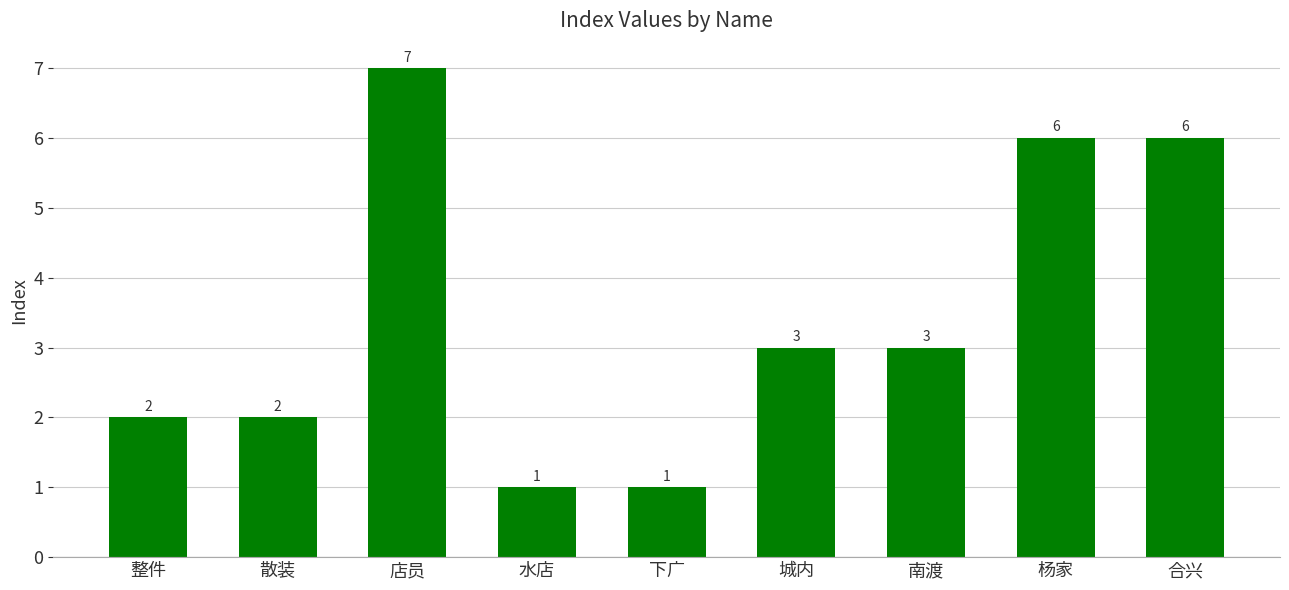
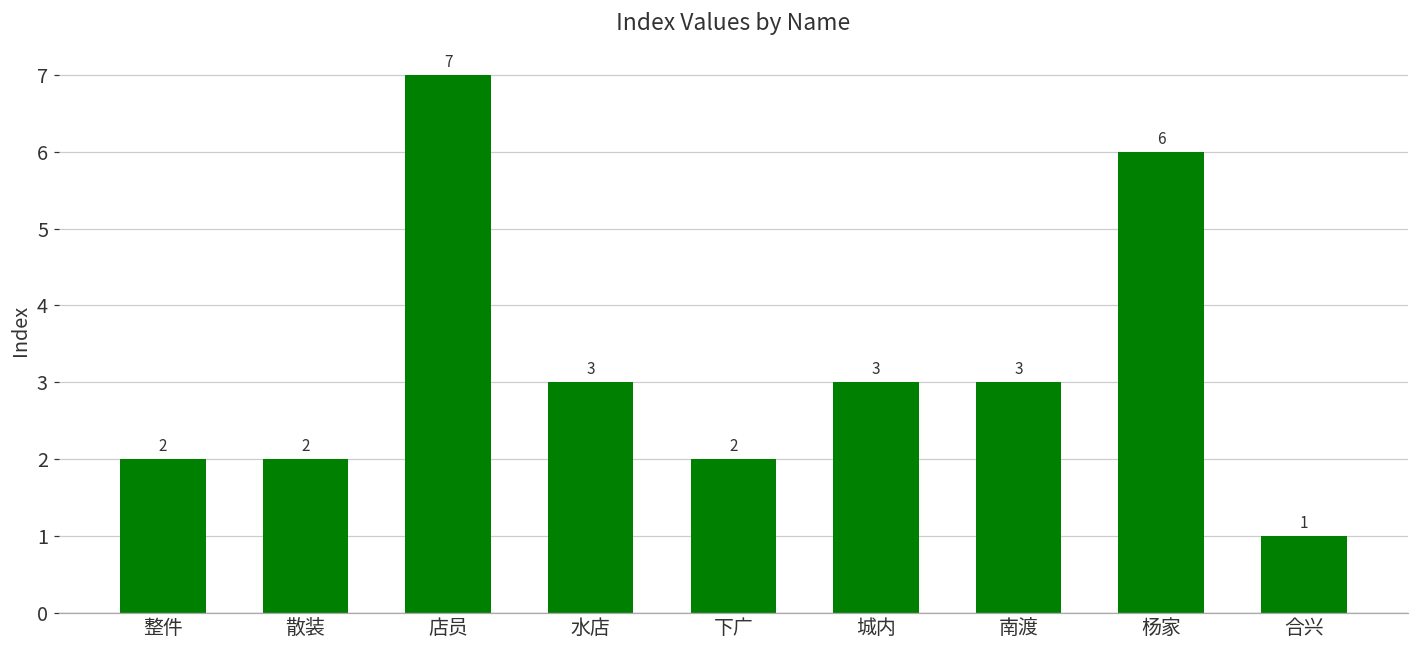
水店: 1 -> 3
下广: 1 -> 2
合兴: 6 -> 1
